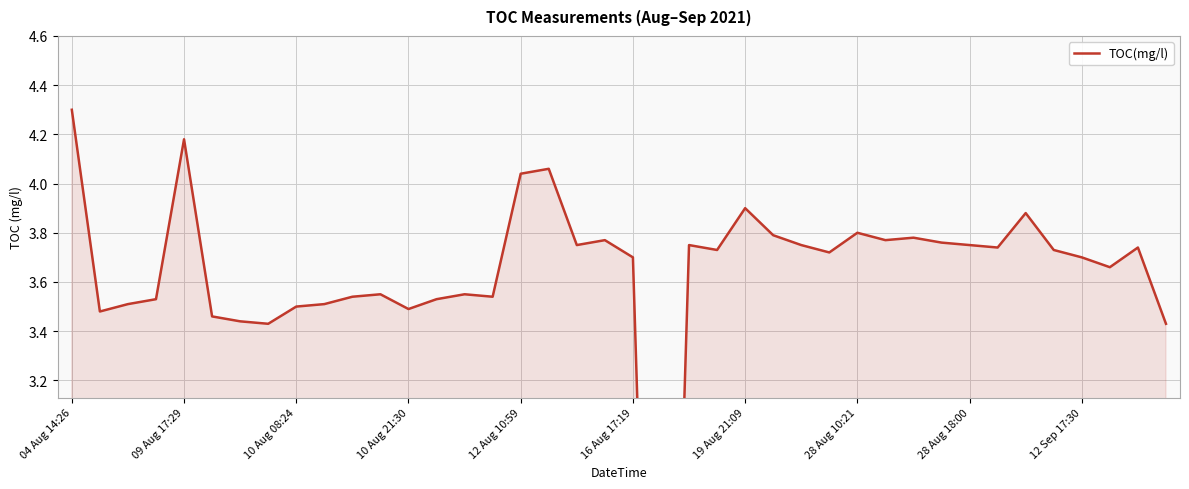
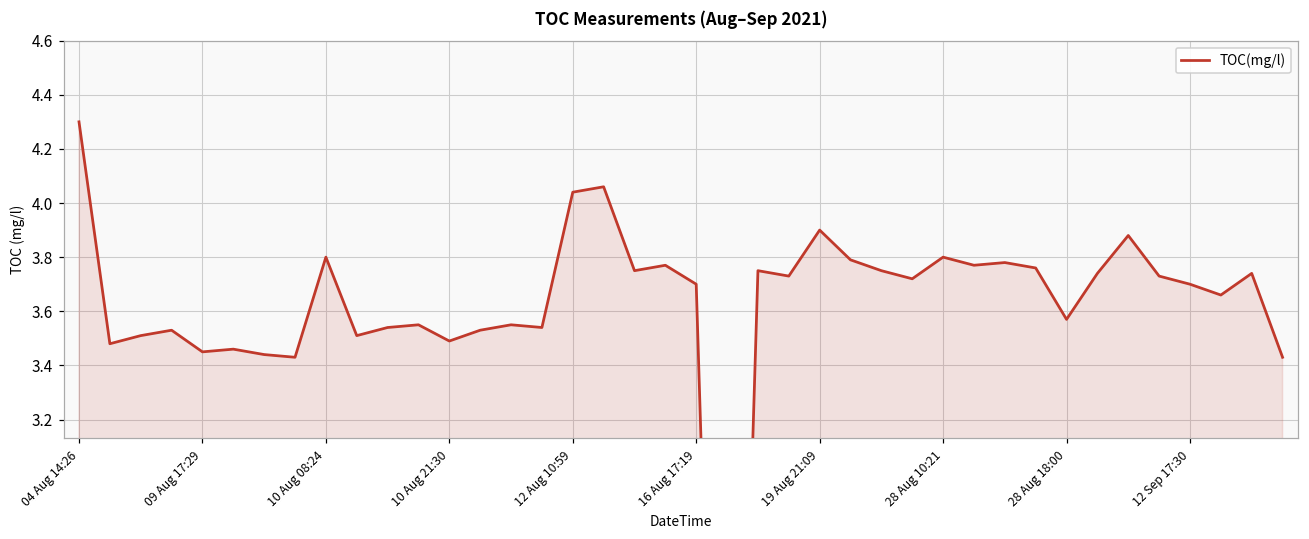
09 Aug 17:29: 4.18 -> 3.45
10 Aug 08:24: 3.5 -> 3.8
28 Aug 18:00: 3.75 -> 3.57
